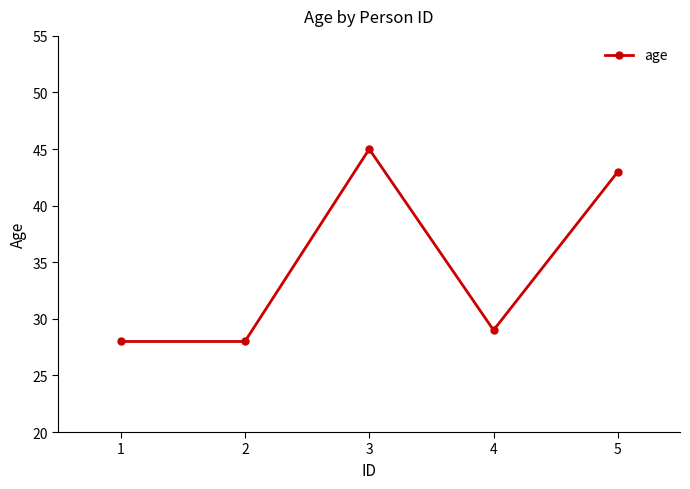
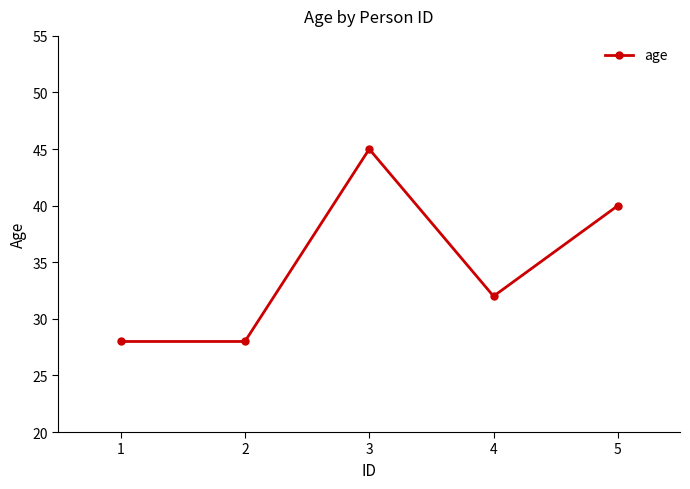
4: 29 -> 32
5: 43 -> 40
